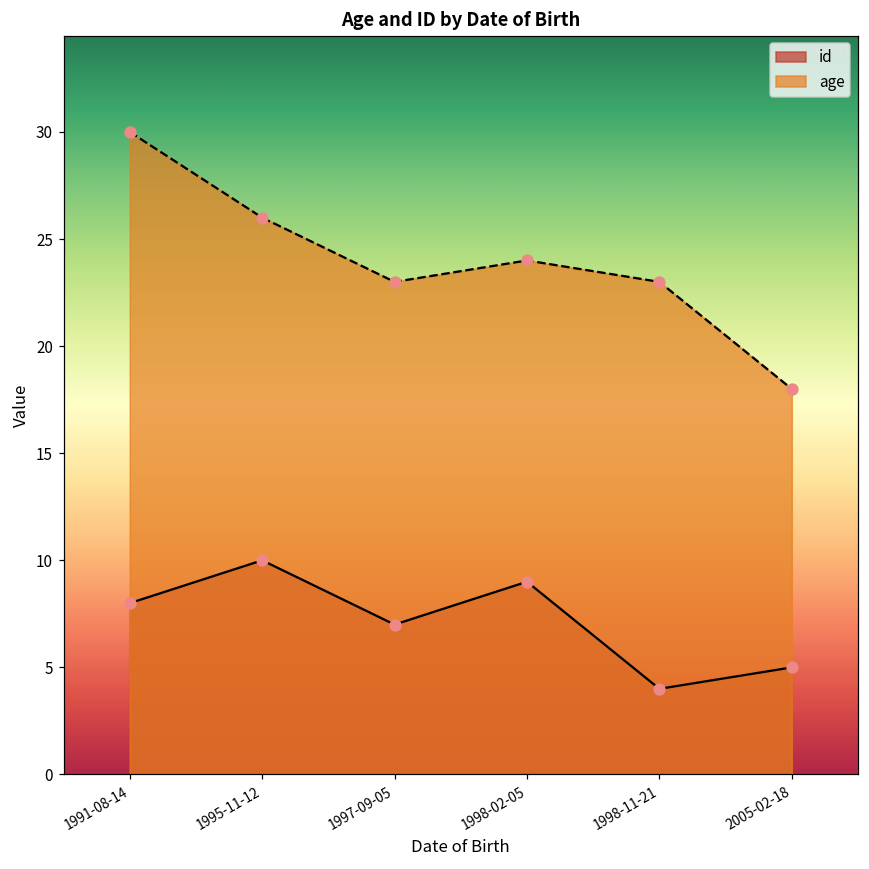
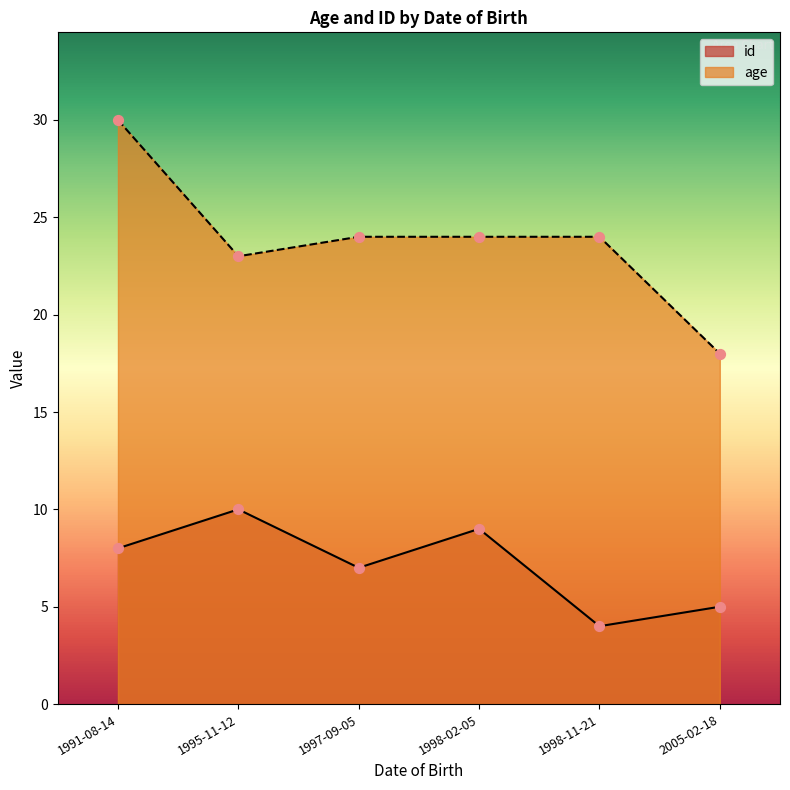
age, 1995-11-12: 26 -> 23
age, 1997-09-05: 23 -> 24
age, 1998-11-21: 23 -> 24
